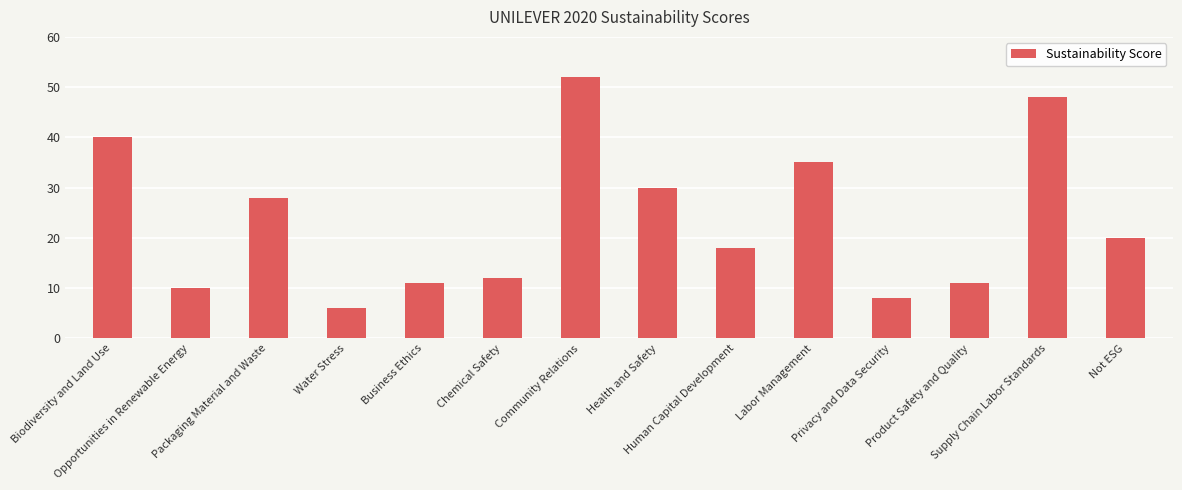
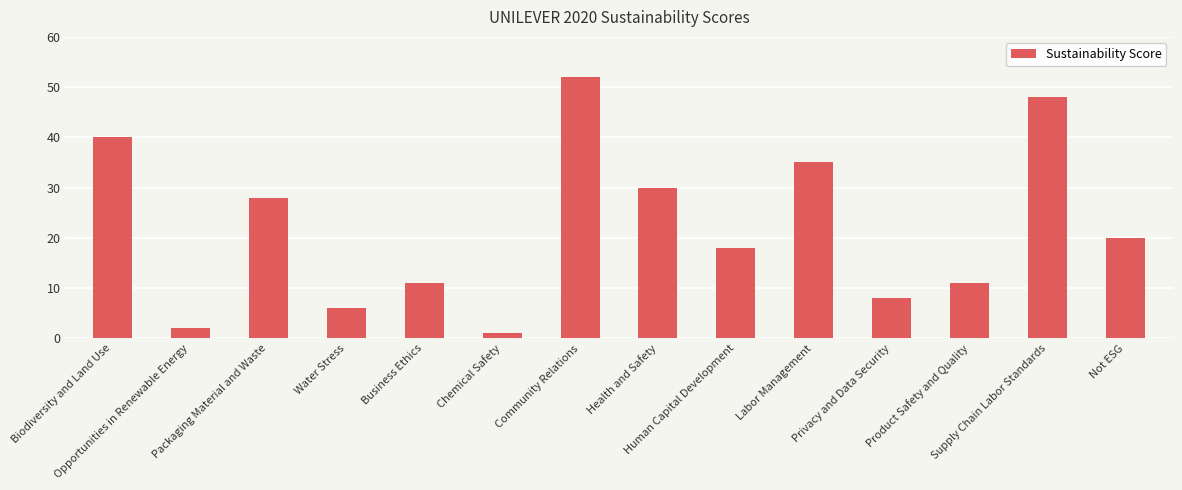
Opportunities in Renewable Energy: 10 -> 2
Chemical Safety: 12 -> 1
